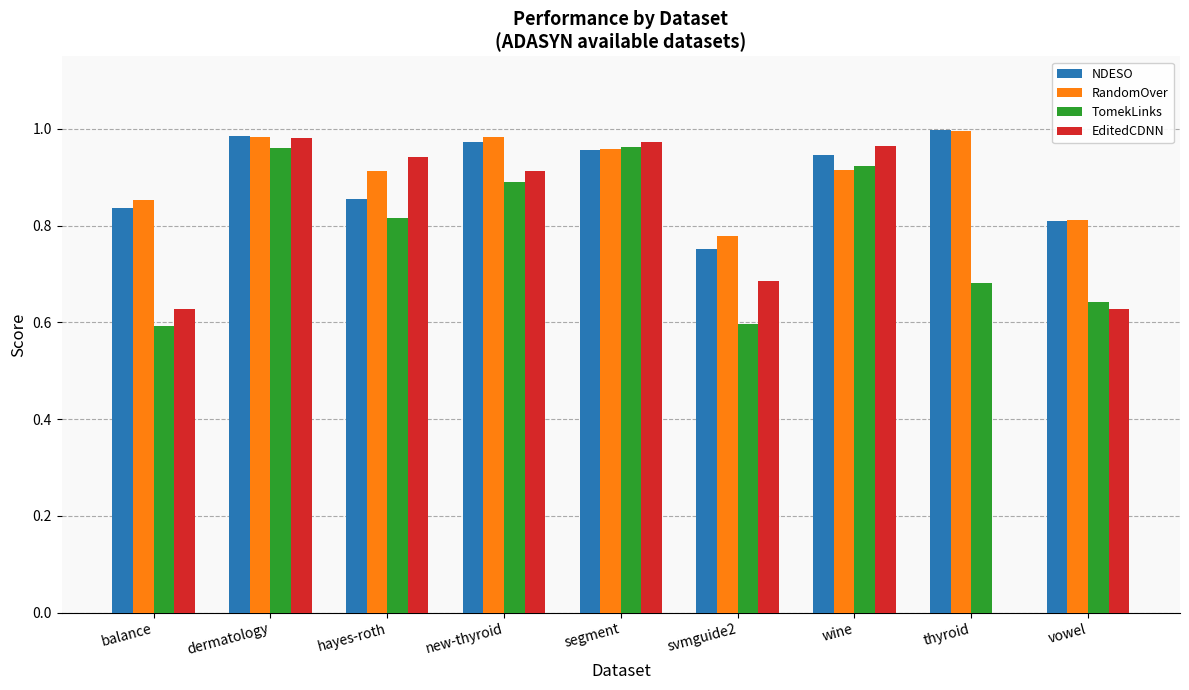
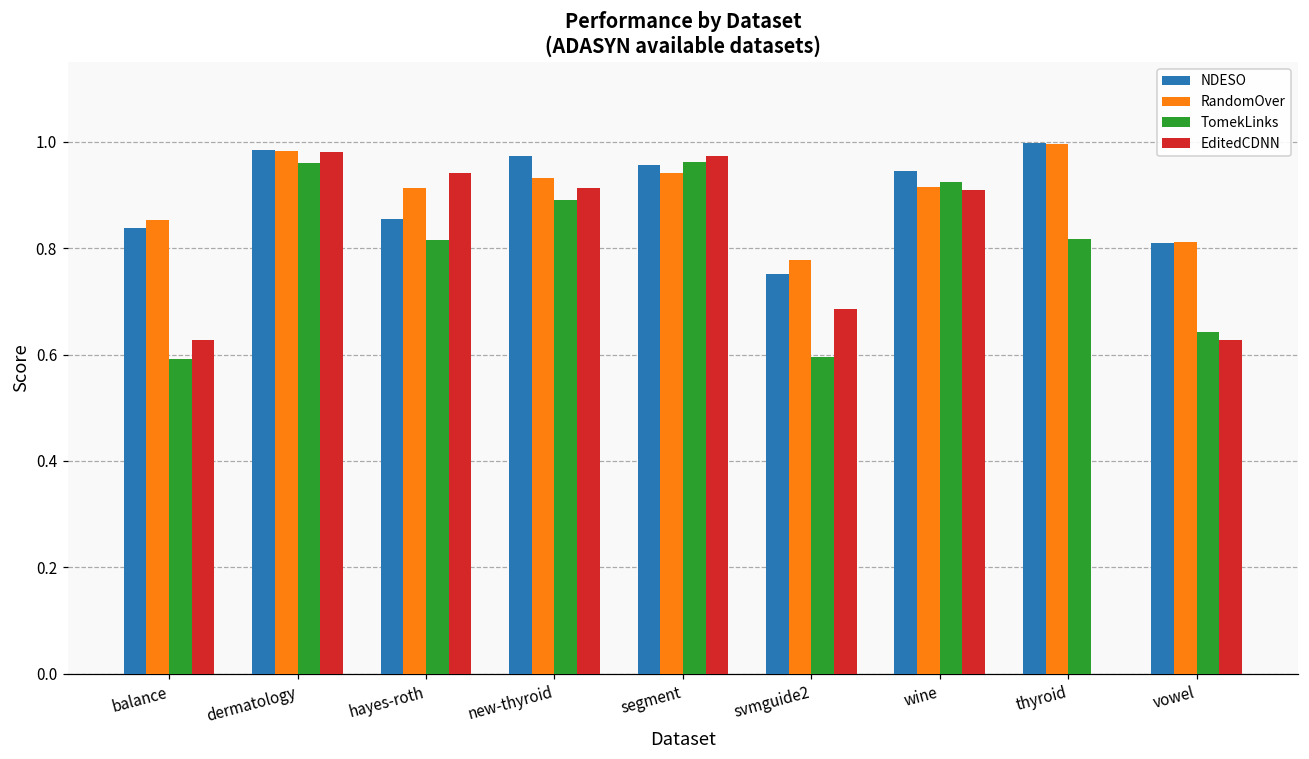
RandomOver, new-thyroid: 0.98 -> 0.93
RandomOver, segment: 0.96 -> 0.94
EditedCDNN, wine: 0.96 -> 0.91
TomekLinks, thyroid: 0.68 -> 0.82
